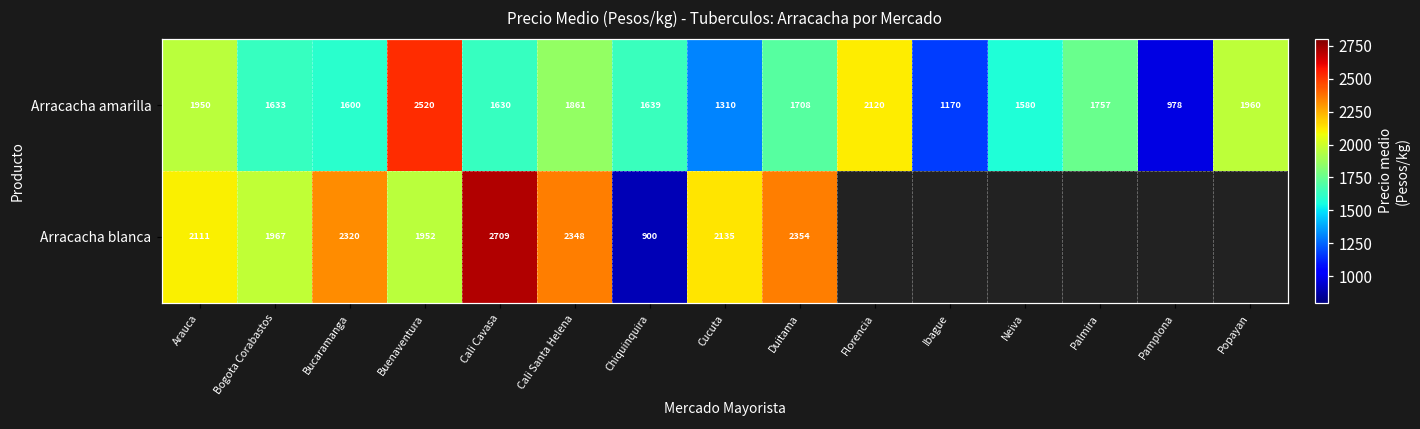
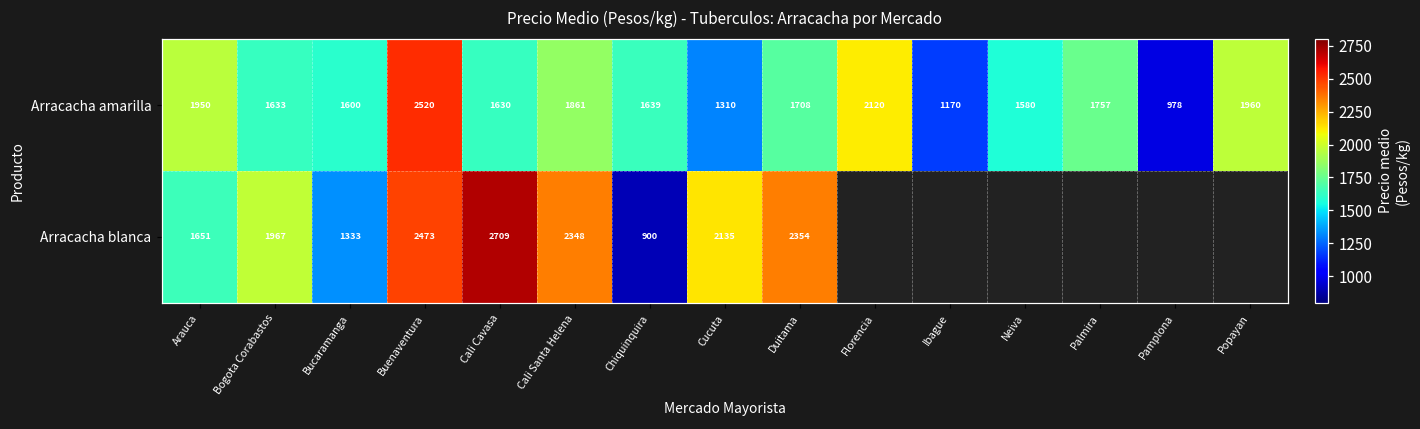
Arracacha blanca, Arauca: 2111 -> 1651
Arracacha blanca, Bucaramanga: 2320 -> 1333
Arracacha blanca, Buenaventura: 1952 -> 2473
